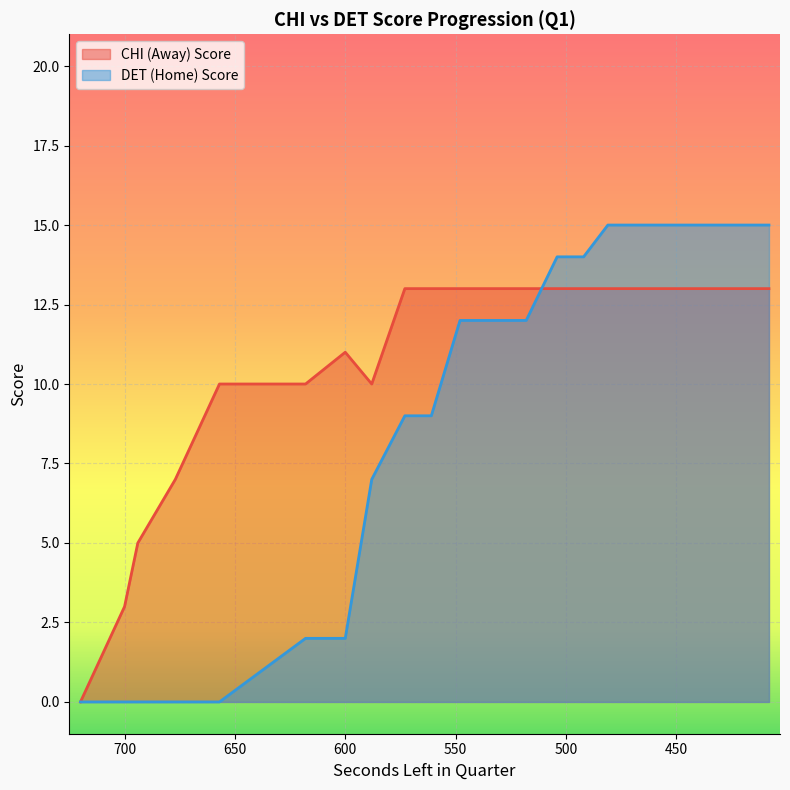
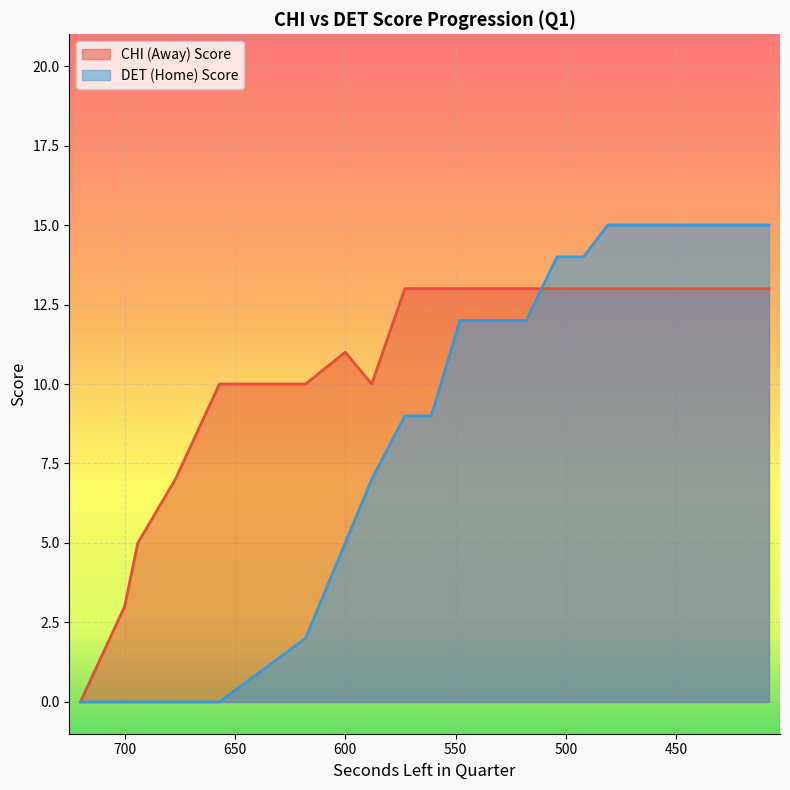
DET (Home) Score, 600: 2 -> 5
